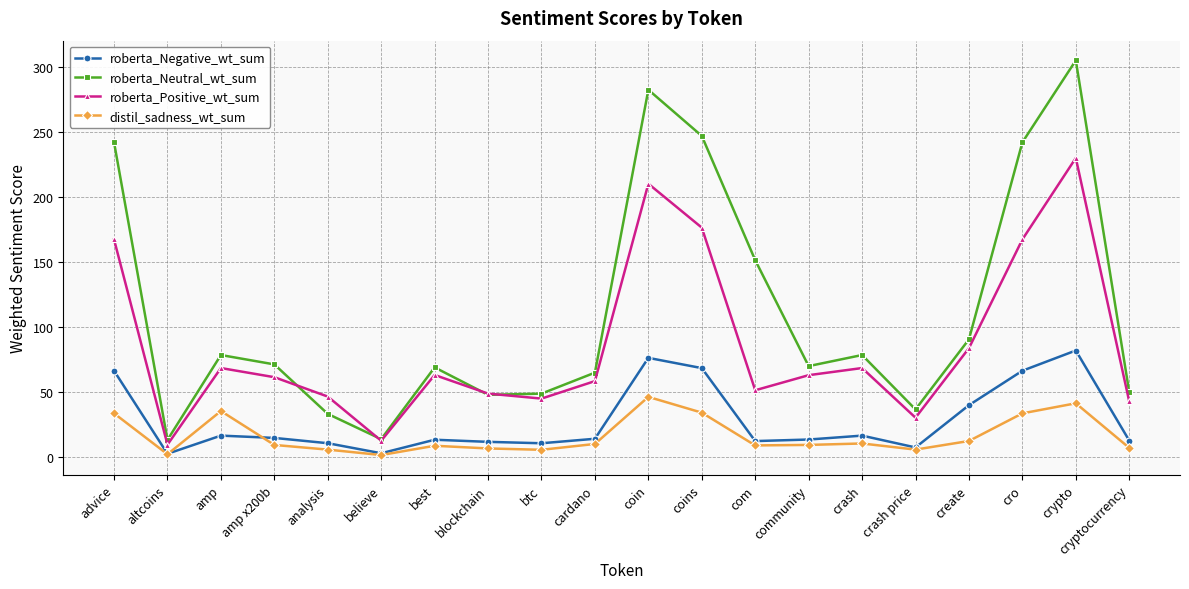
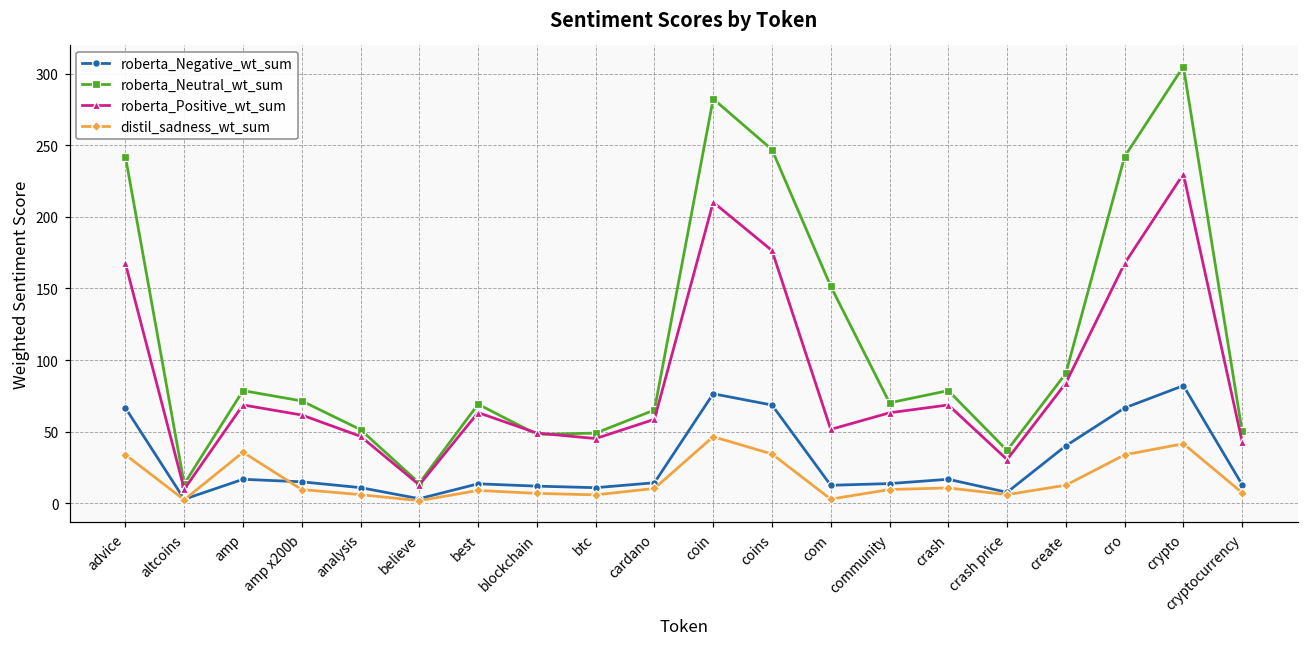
roberta_Neutral_wt_sum, analysis: 33 -> 51
distil_sadness_wt_sum, com: 9 -> 3
